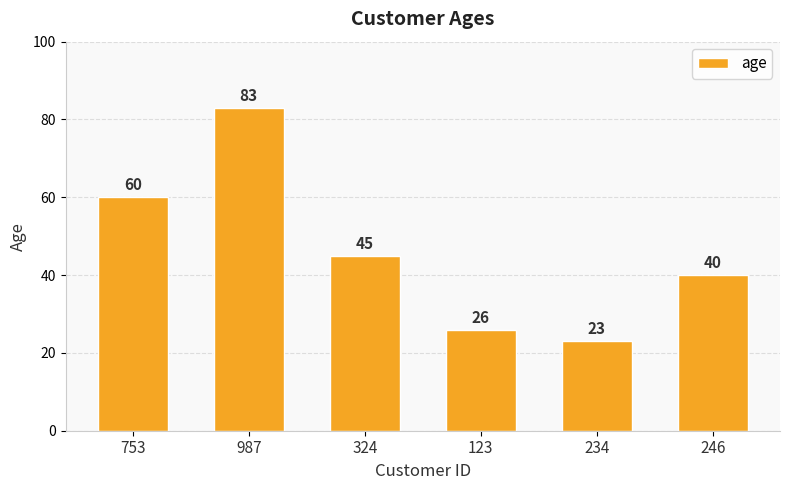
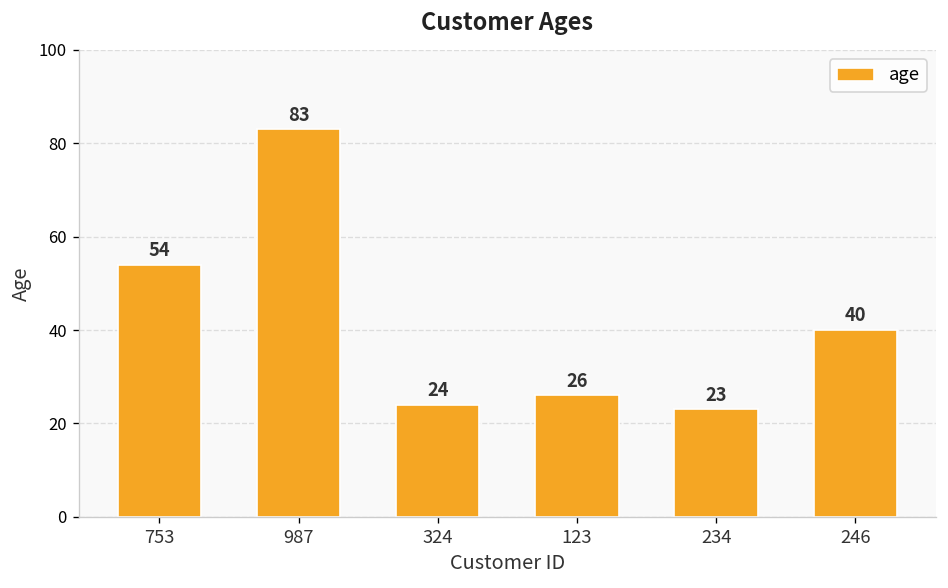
753: 60 -> 54
324: 45 -> 24
